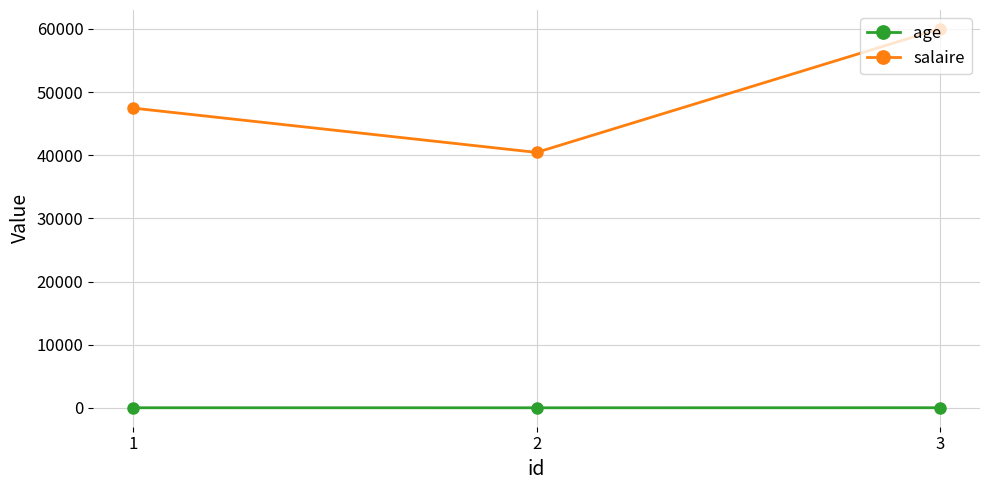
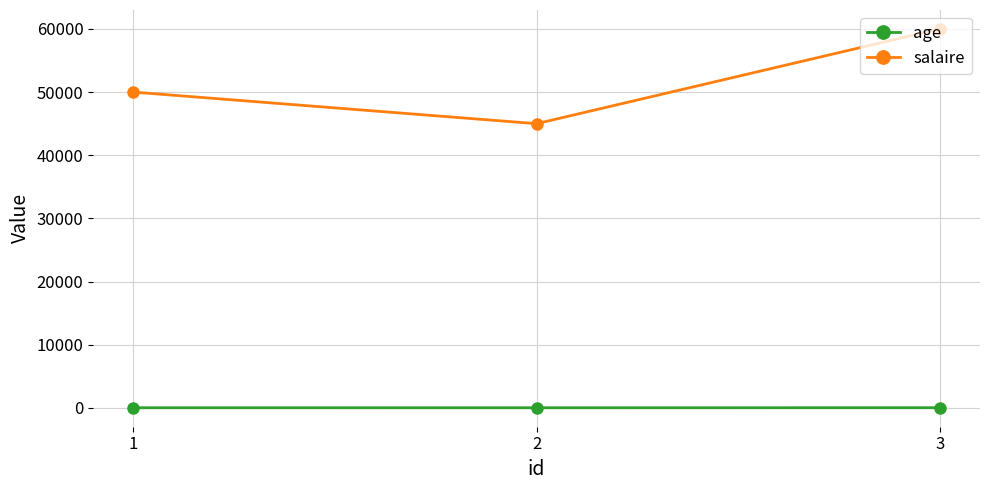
salaire, 1: 47000 -> 50000
salaire, 2: 40000 -> 45000
